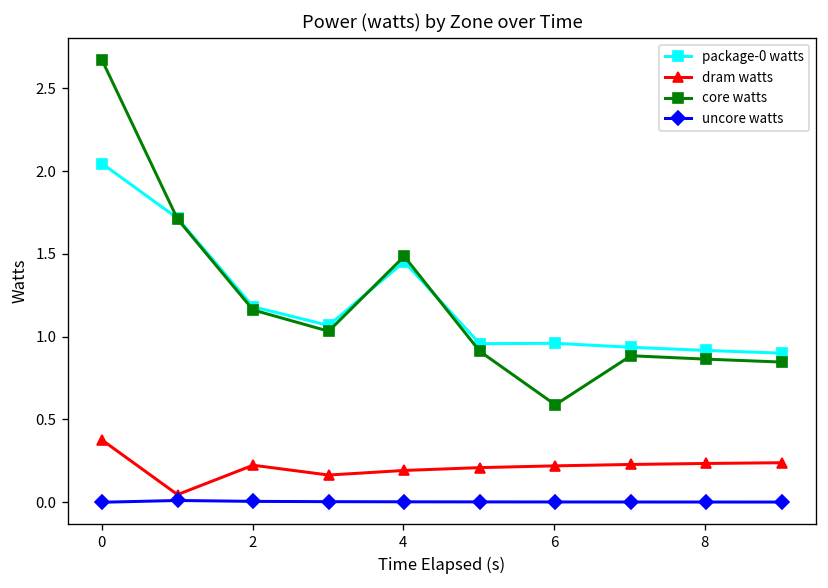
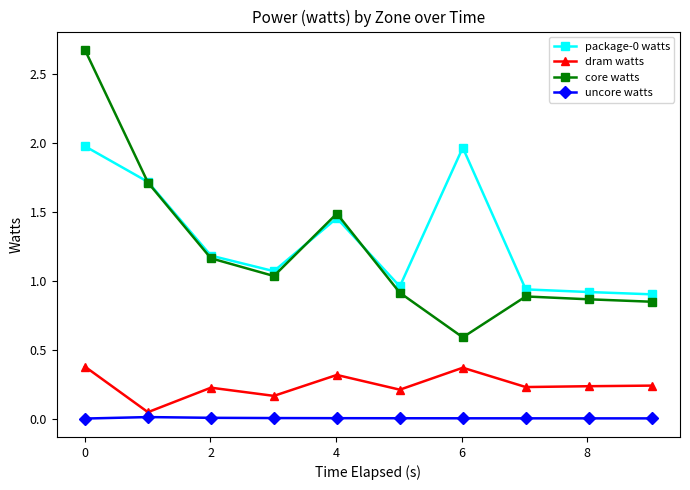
package-0 watts, 0: 2.05 -> 1.97
dram watts, 4: 0.19 -> 0.32
package-0 watts, 6: 0.96 -> 1.96
dram watts, 6: 0.22 -> 0.37
